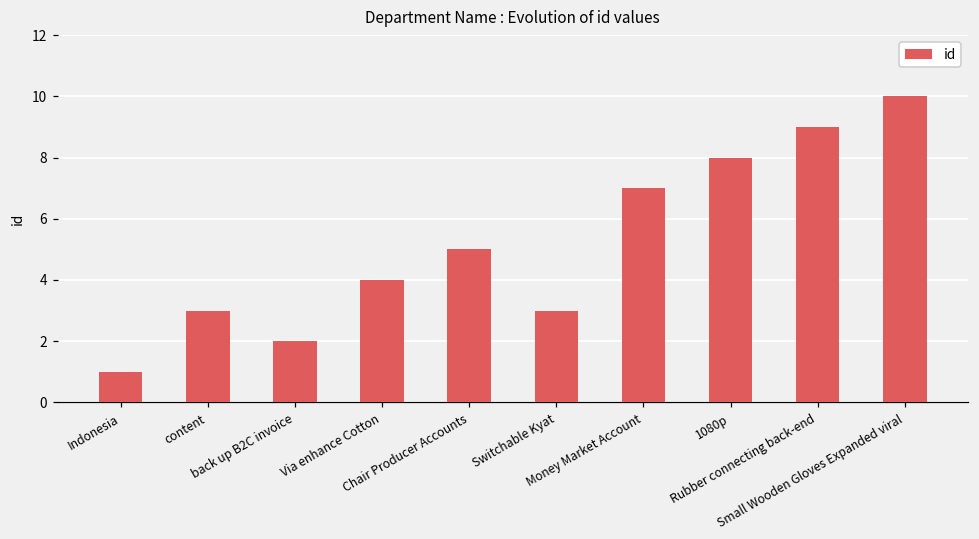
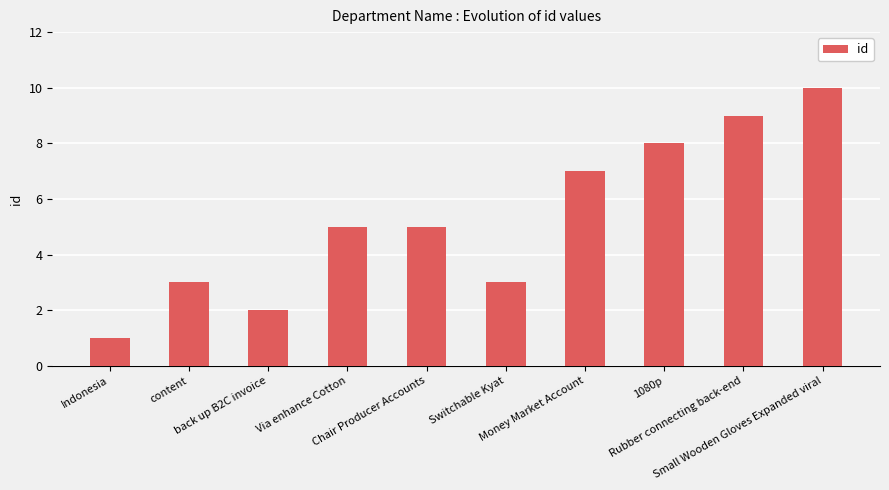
Via enhance Cotton: 4 -> 5
